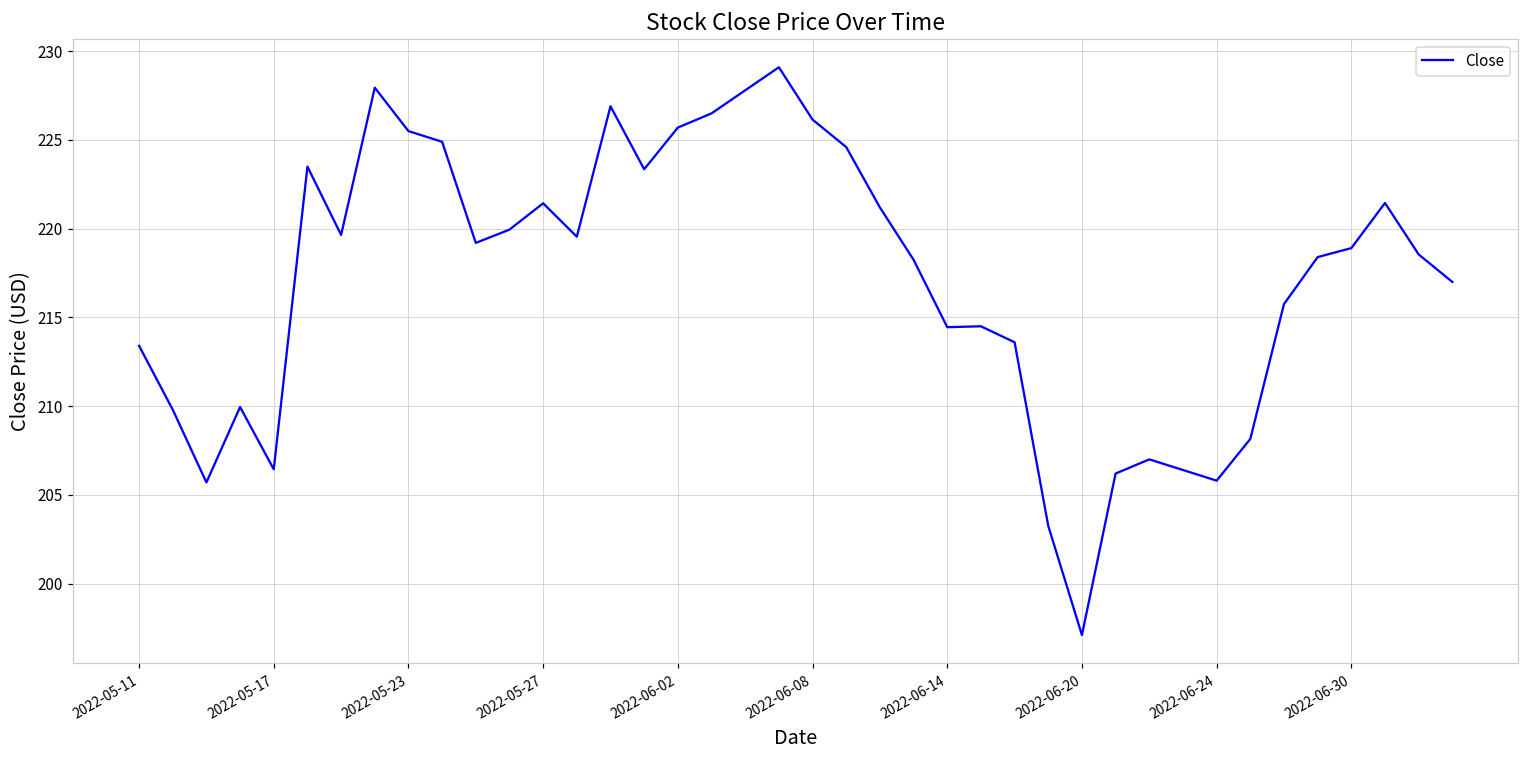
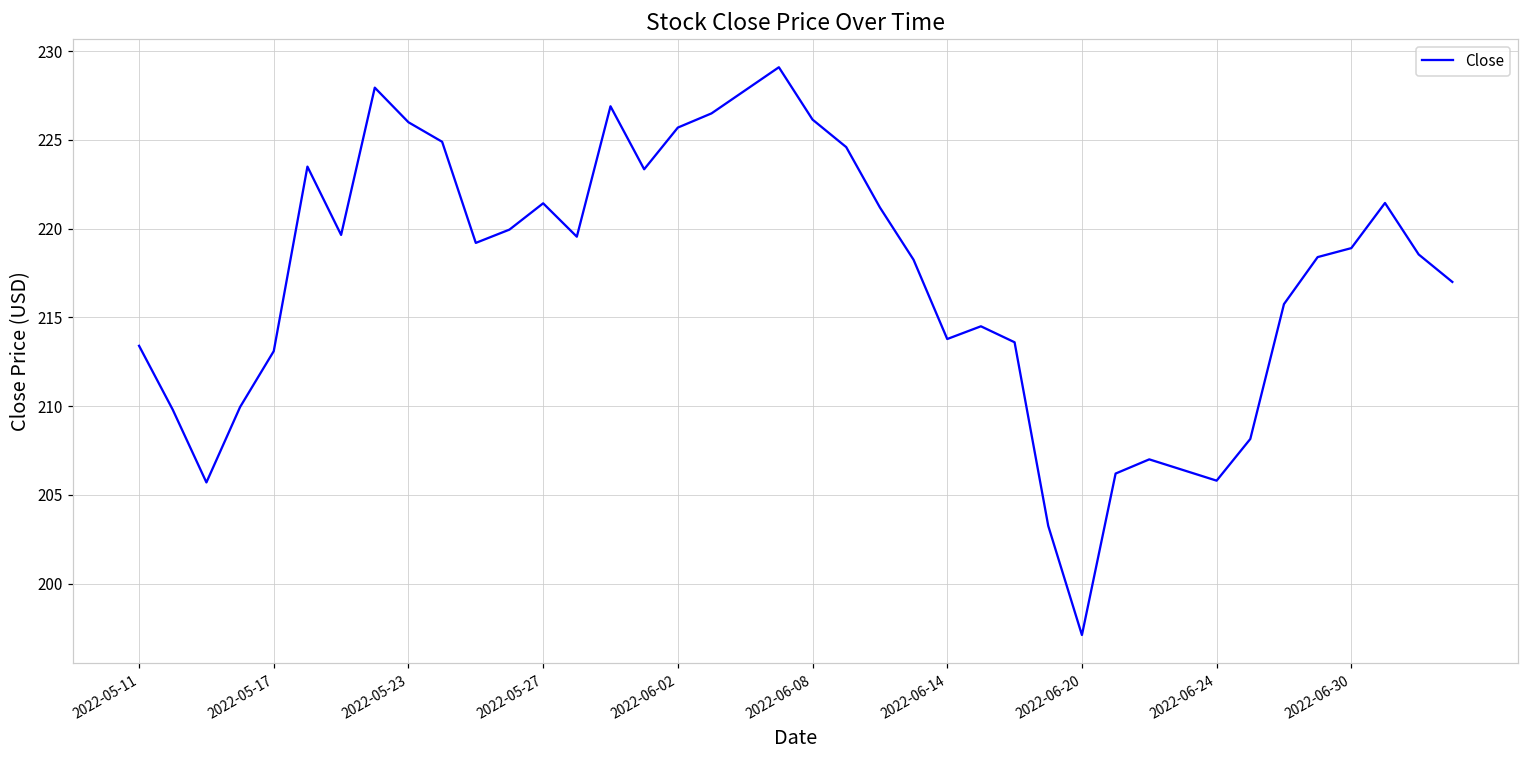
2022-05-17: 206.4 -> 213.1
2022-05-23: 225.5 -> 226.0
2022-06-14: 214.4 -> 213.8
